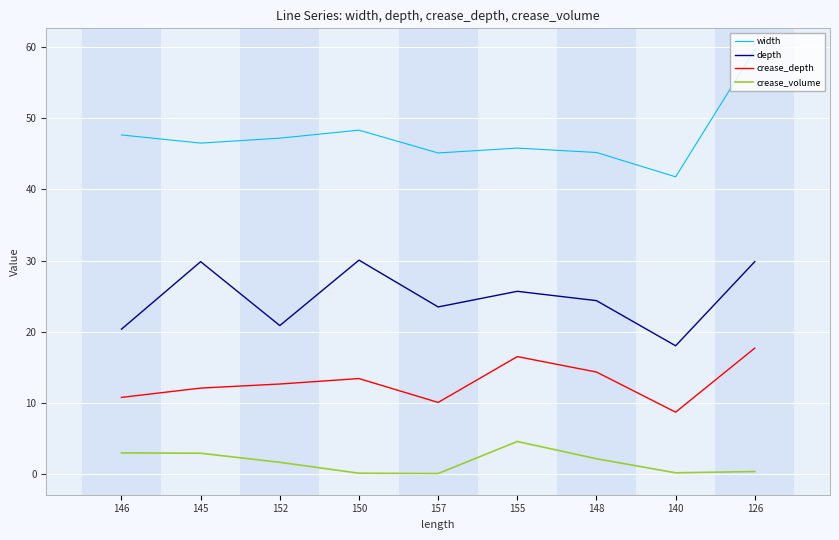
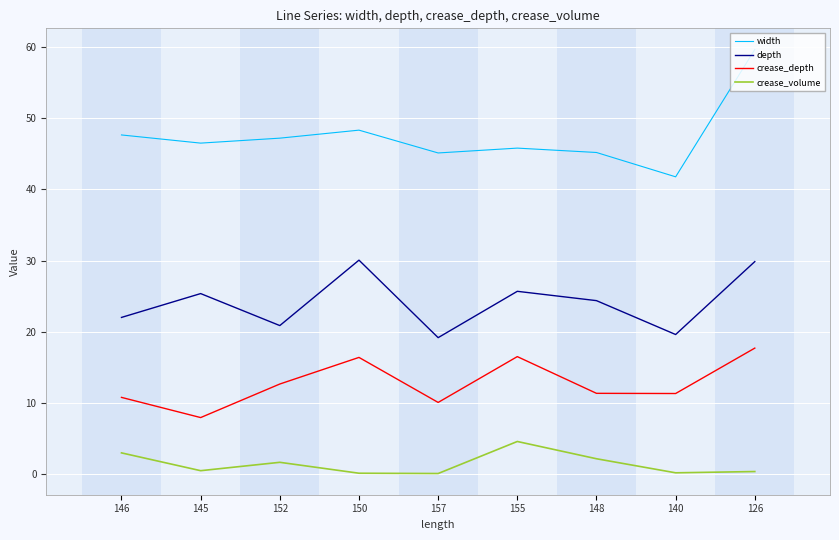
depth, 146: 20 -> 22
depth, 145: 30 -> 25
crease_depth, 145: 12 -> 8
crease_volume, 145: 3 -> 1
crease_depth, 150: 13 -> 16
depth, 157: 23 -> 19
crease_depth, 148: 14 -> 11
depth, 140: 18 -> 20
crease_depth, 140: 9 -> 11
